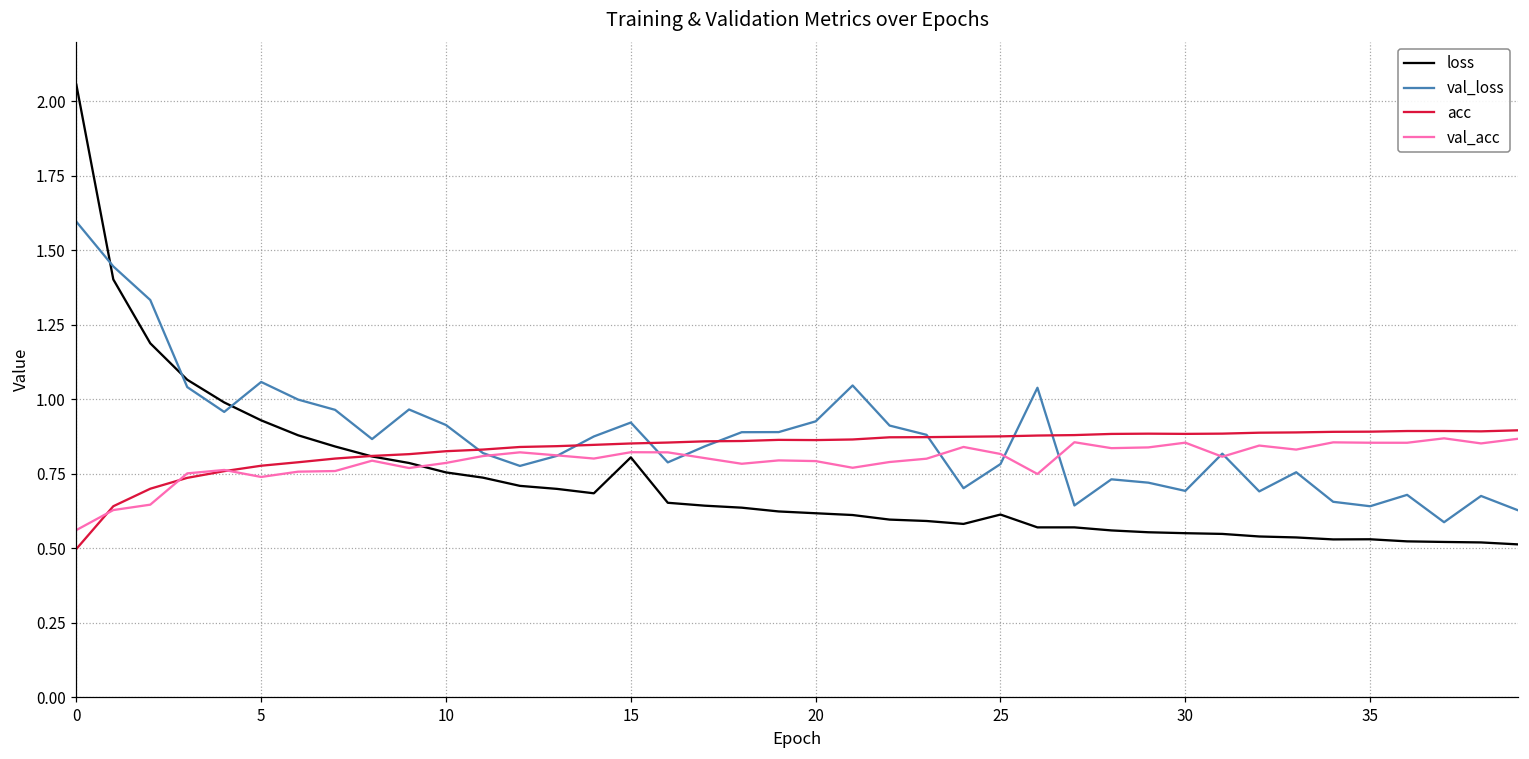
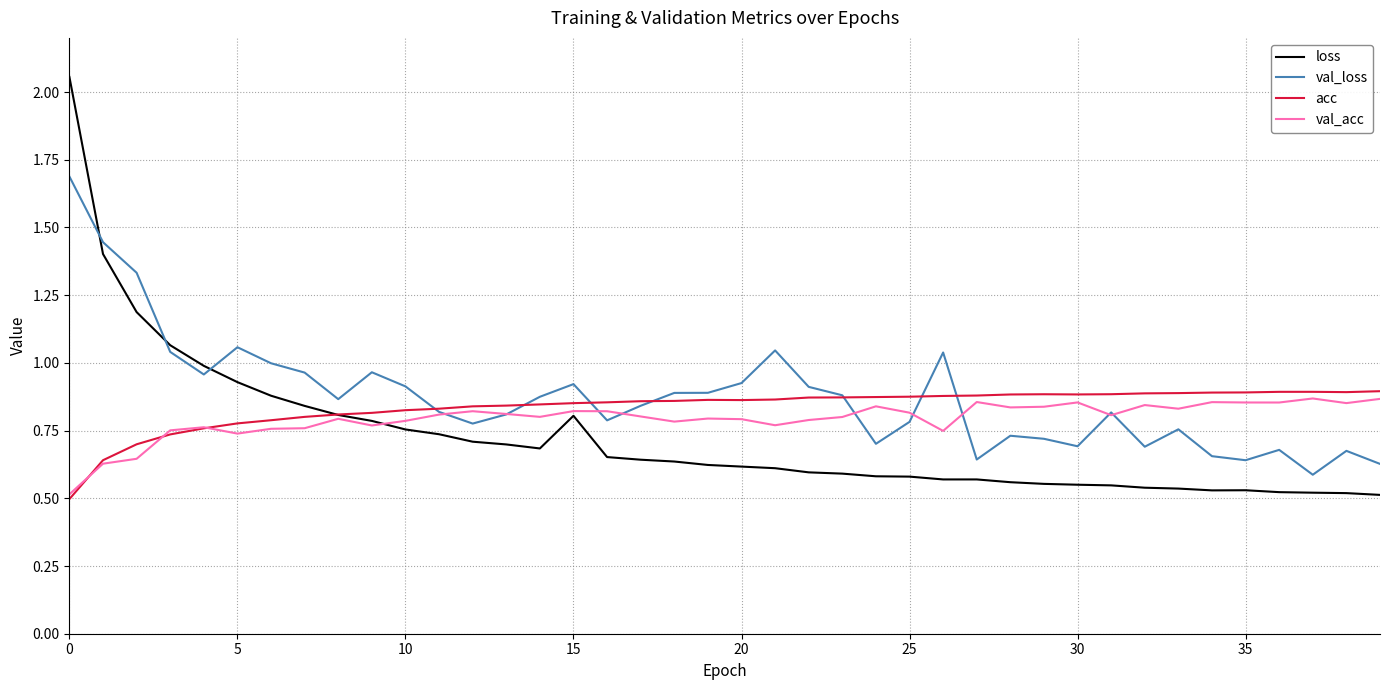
val_loss, 0: 1.60 -> 1.69
val_acc, 0: 0.56 -> 0.51
loss, 25: 0.61 -> 0.58
